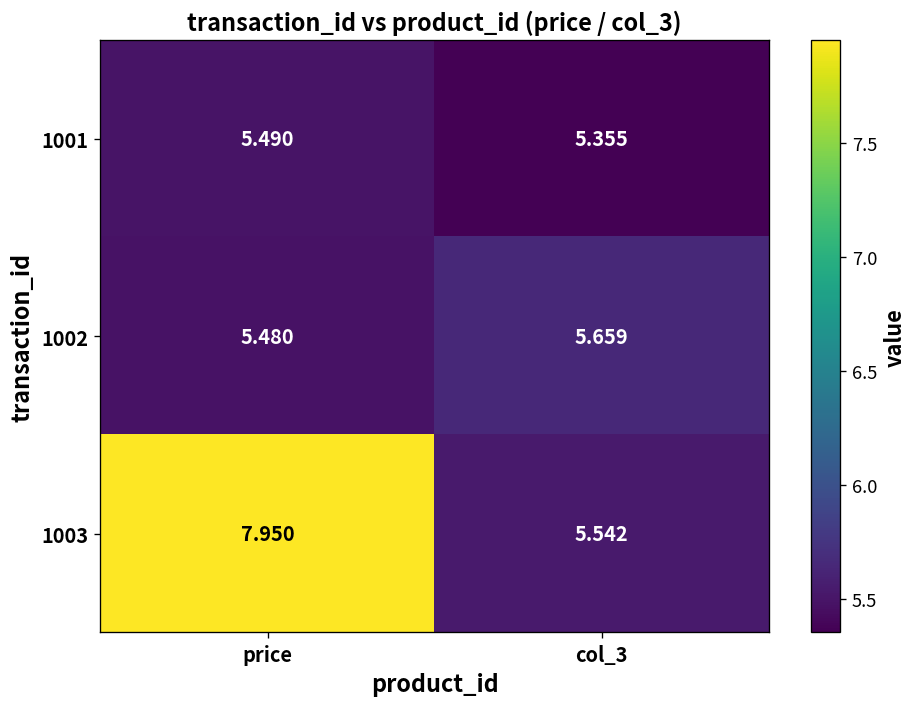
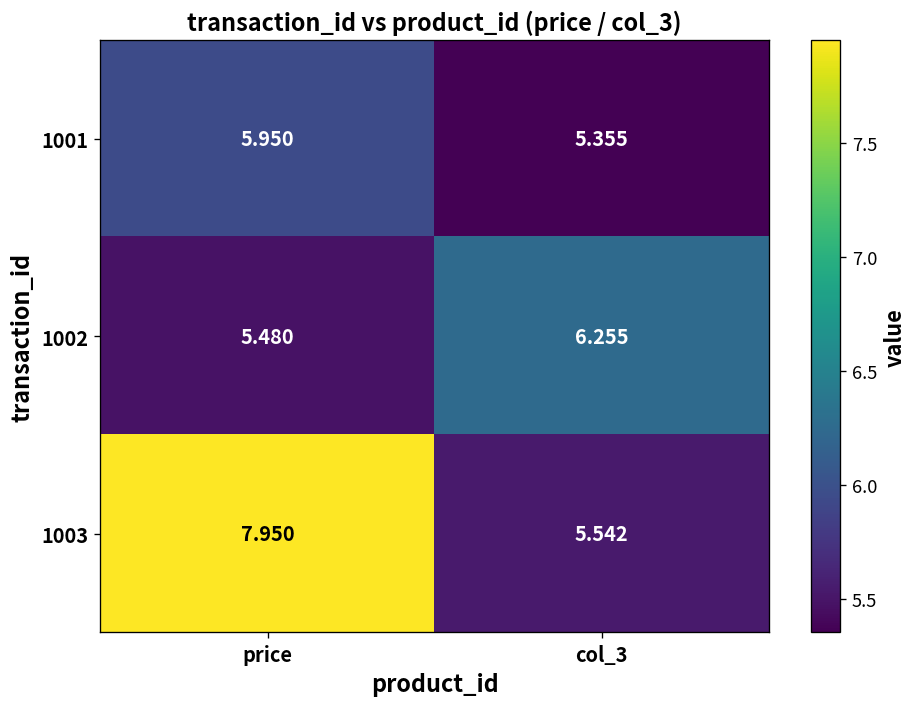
1001, price: 5.490 -> 5.950
1002, col_3: 5.659 -> 6.255
